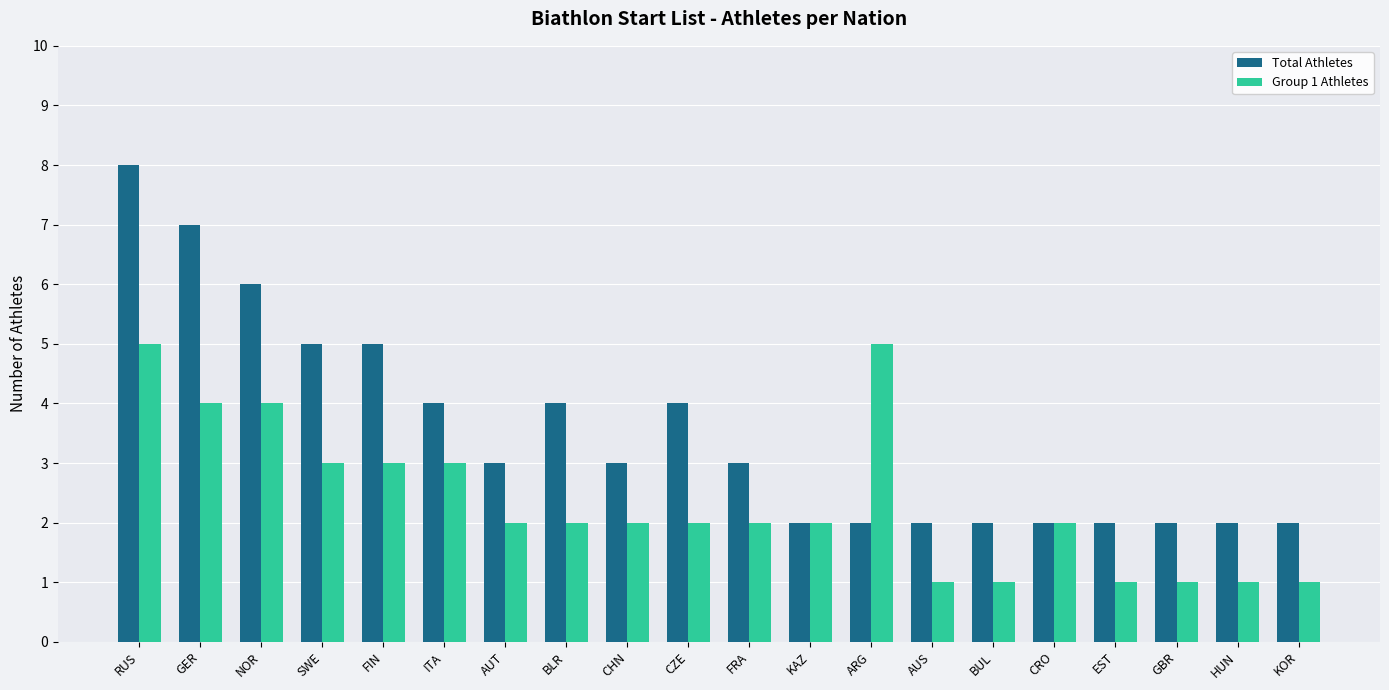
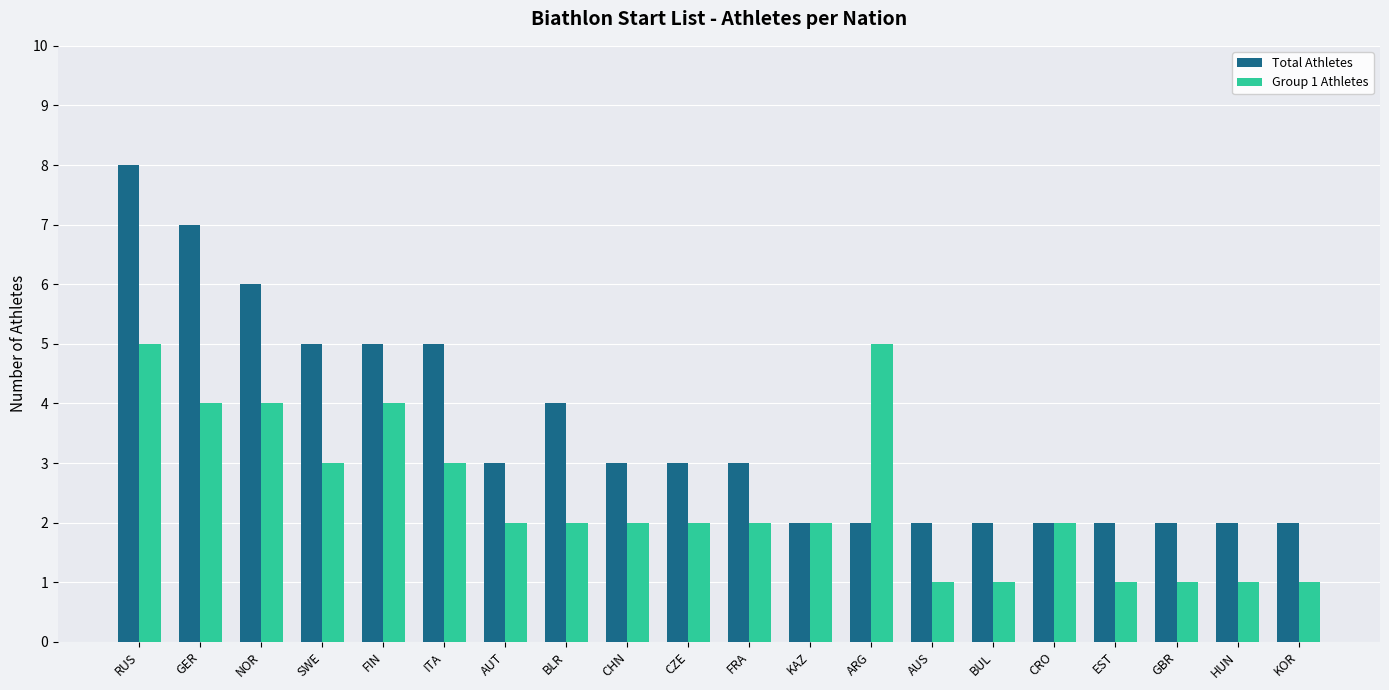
Group 1 Athletes, FIN: 3 -> 4
Total Athletes, ITA: 4 -> 5
Total Athletes, CZE: 4 -> 3
